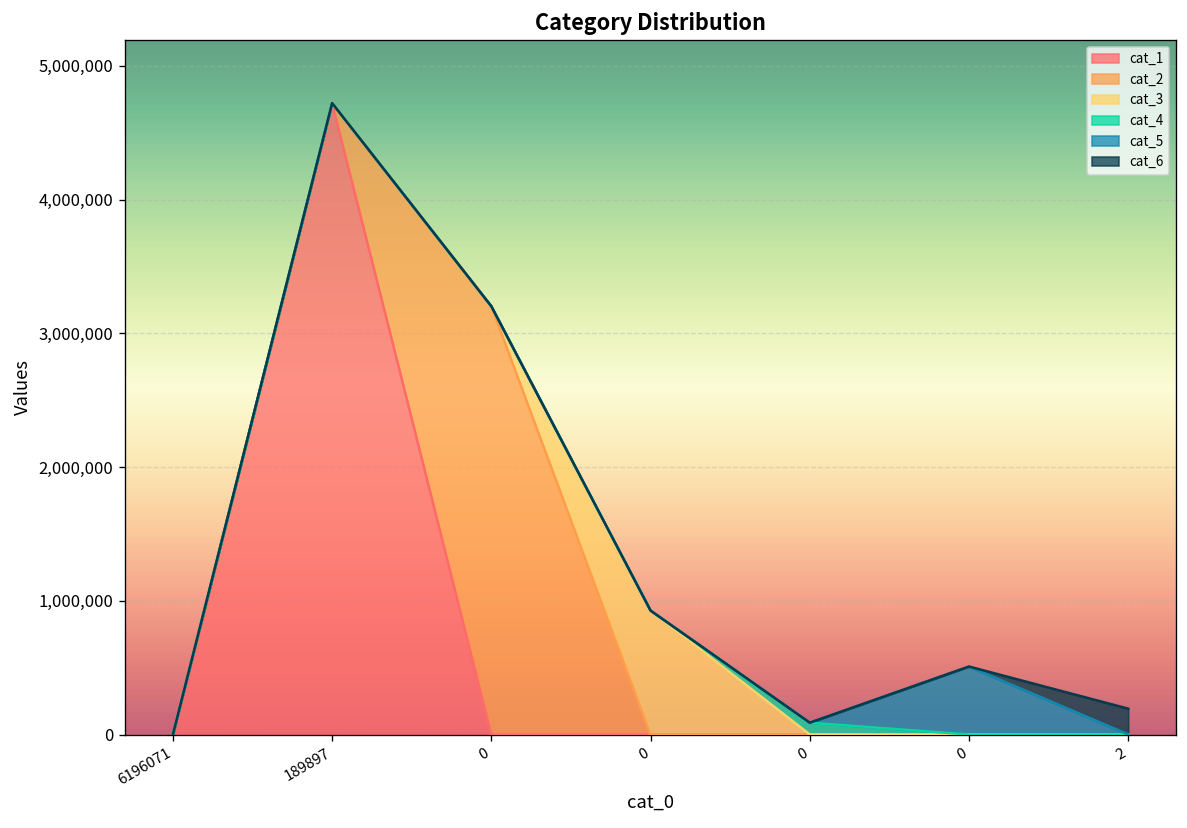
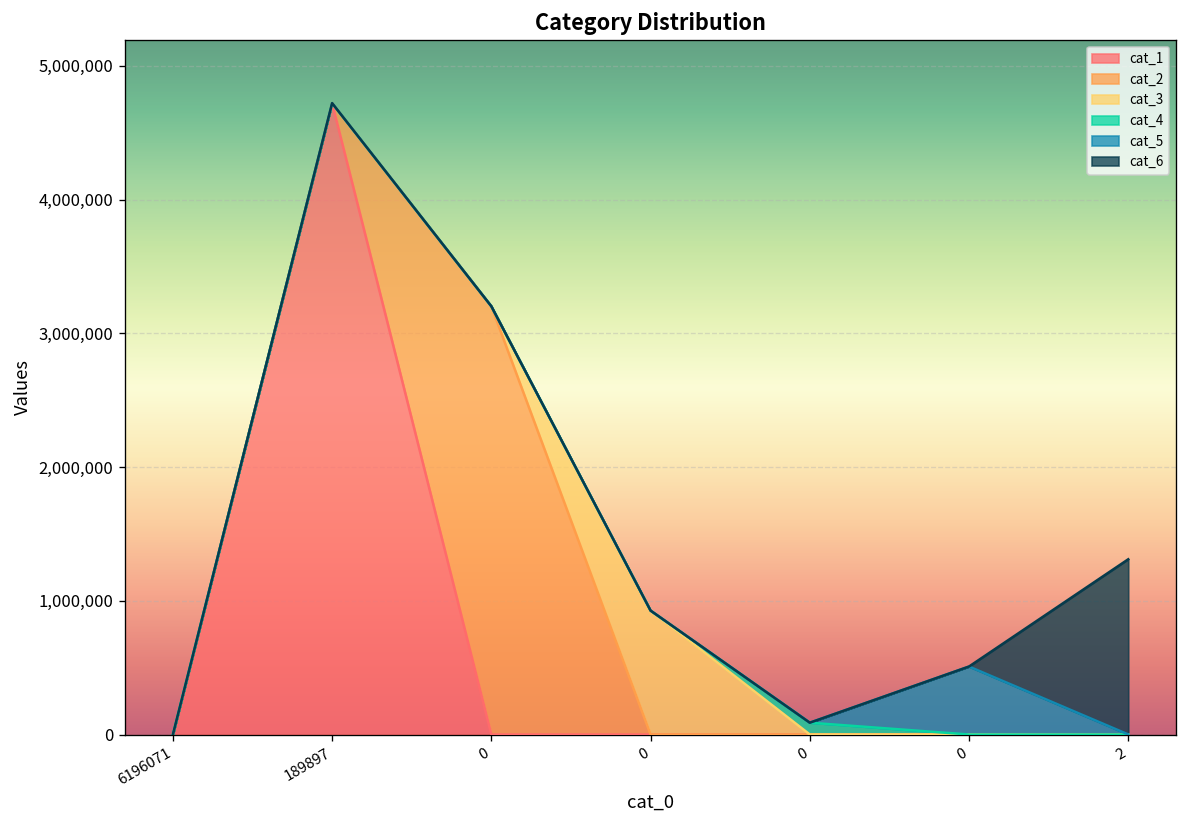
cat_6, 2: 190,000 -> 1,310,000
